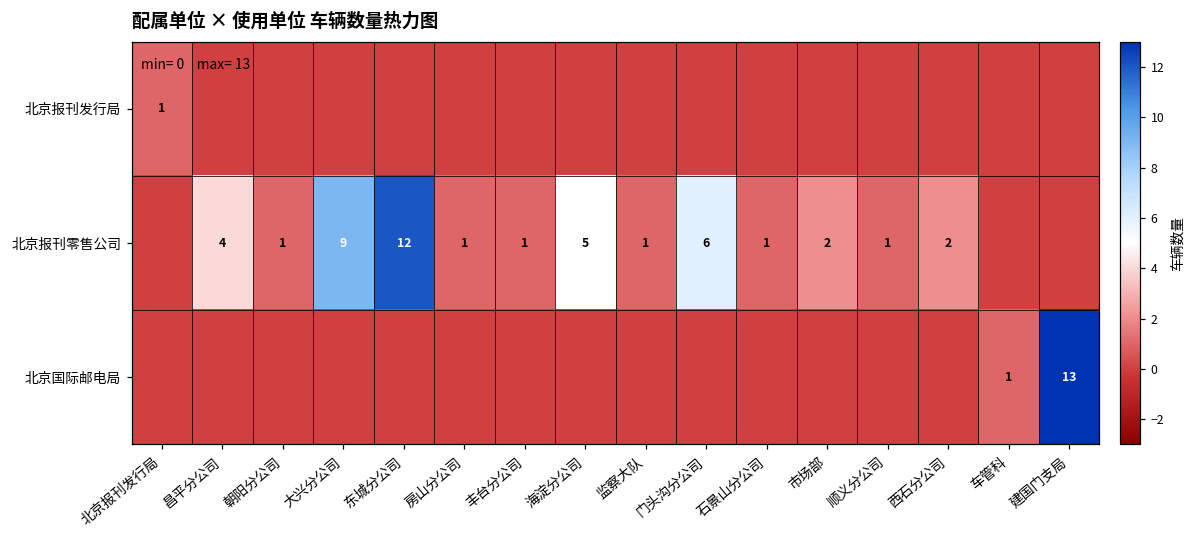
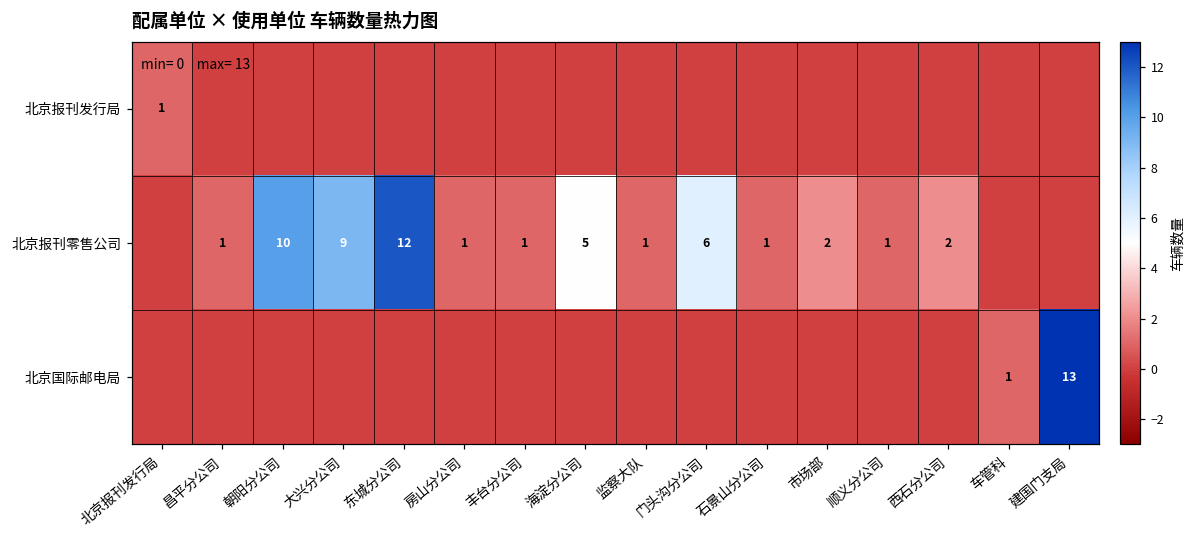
北京报刊零售公司, 昌平分公司: 4 -> 1
北京报刊零售公司, 朝阳分公司: 1 -> 10
